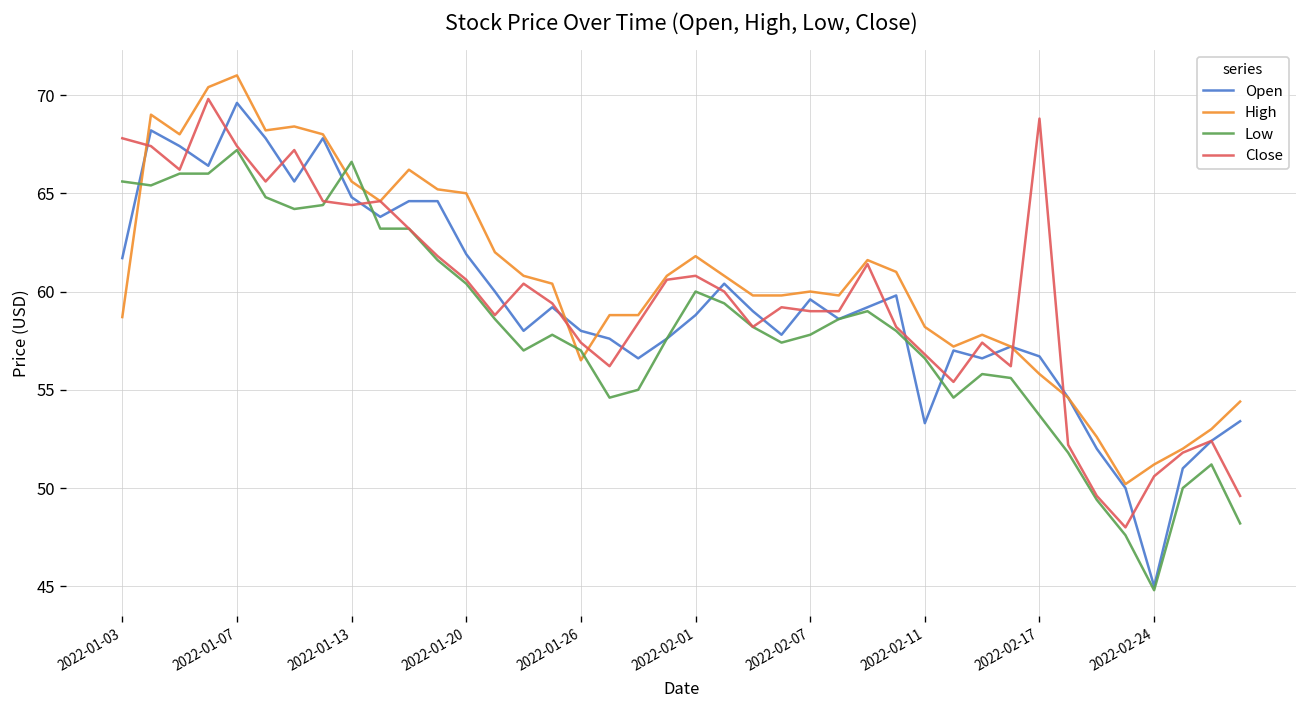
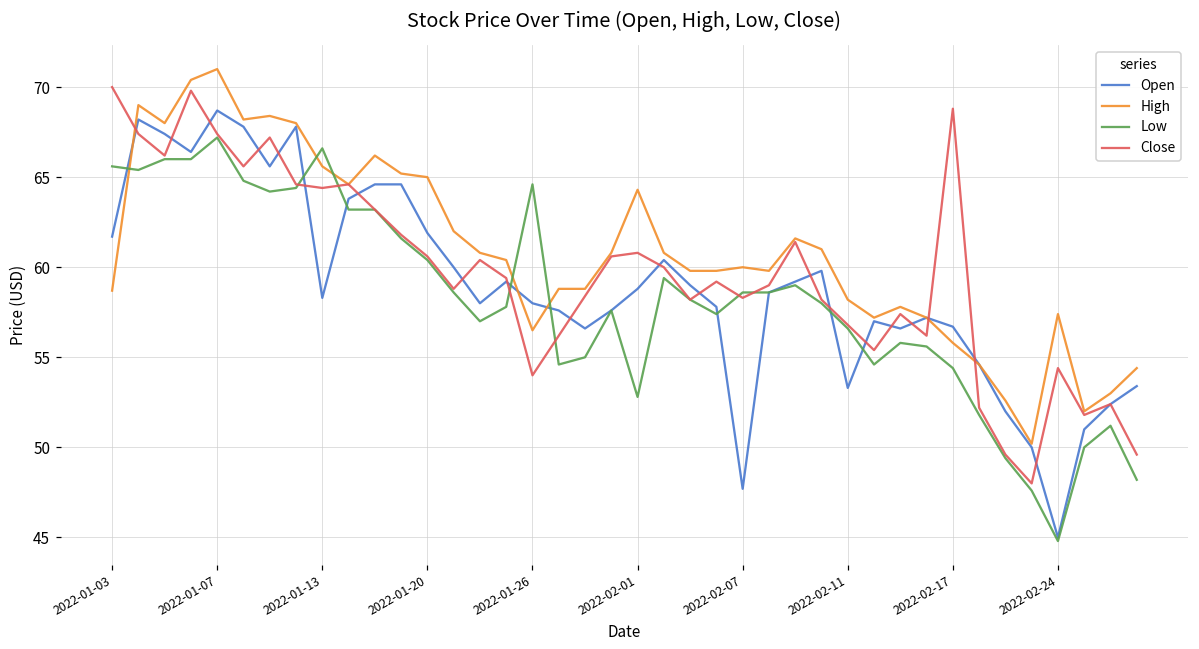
Close, 2022-01-03: 67.8 -> 70.0
Open, 2022-01-07: 69.6 -> 68.7
Open, 2022-01-13: 64.8 -> 58.3
Low, 2022-01-26: 57.0 -> 64.6
Close, 2022-01-26: 57.4 -> 54.0
High, 2022-02-01: 61.8 -> 64.3
Low, 2022-02-01: 60.0 -> 52.8
Open, 2022-02-07: 59.6 -> 47.7
Low, 2022-02-07: 57.8 -> 58.6
Close, 2022-02-07: 59.0 -> 58.3
Low, 2022-02-17: 53.7 -> 54.4
High, 2022-02-24: 51.2 -> 57.4
Close, 2022-02-24: 50.6 -> 54.4
